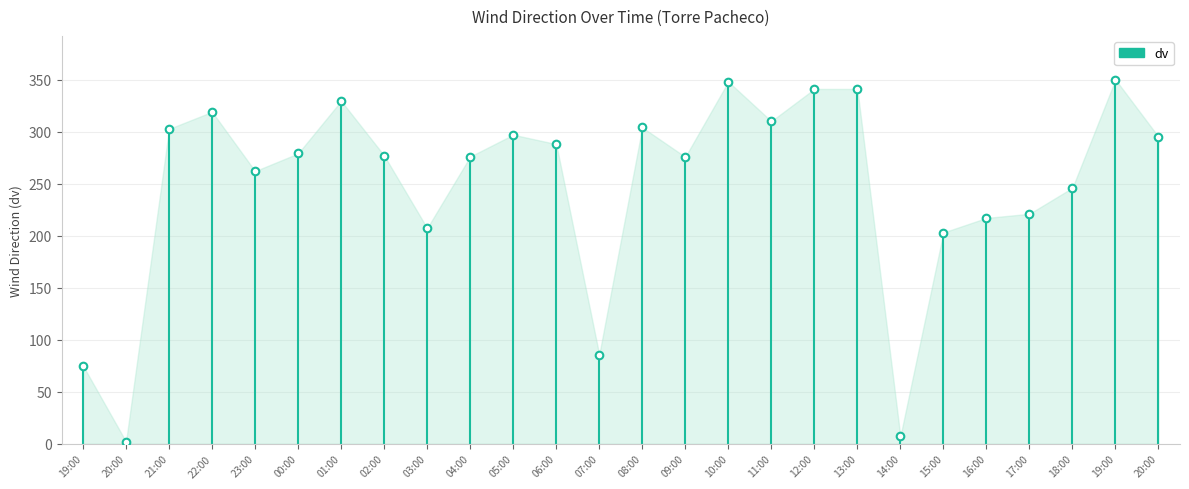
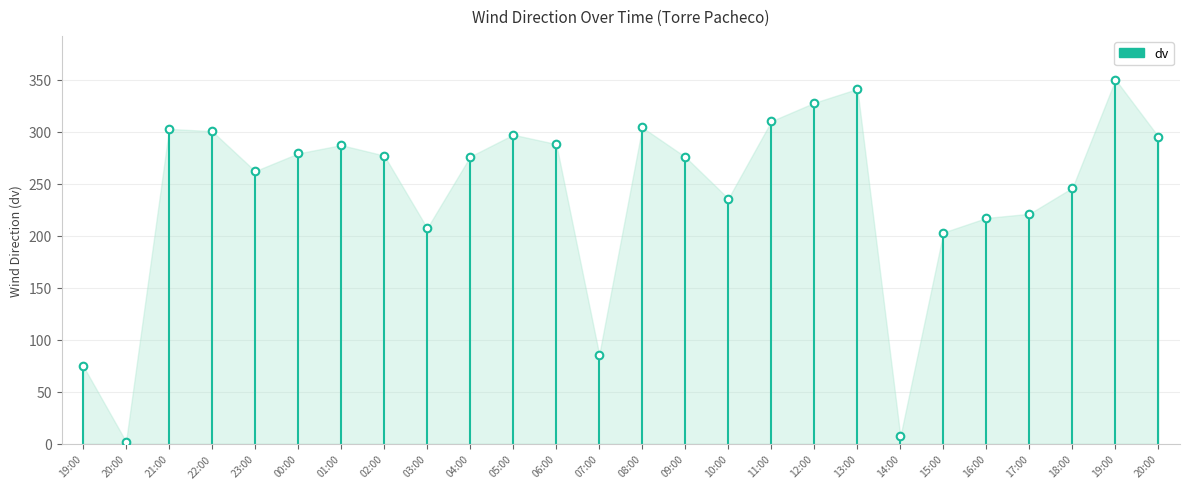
22:00: 319 -> 300
01:00: 330 -> 287
10:00: 348 -> 236
12:00: 341 -> 328
